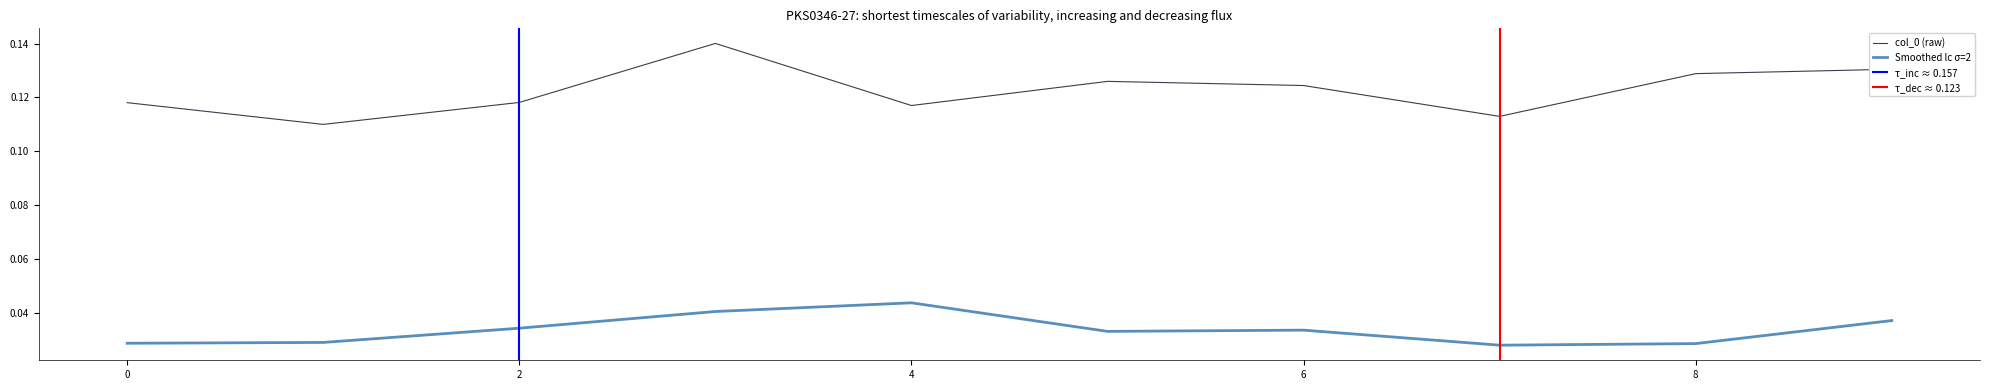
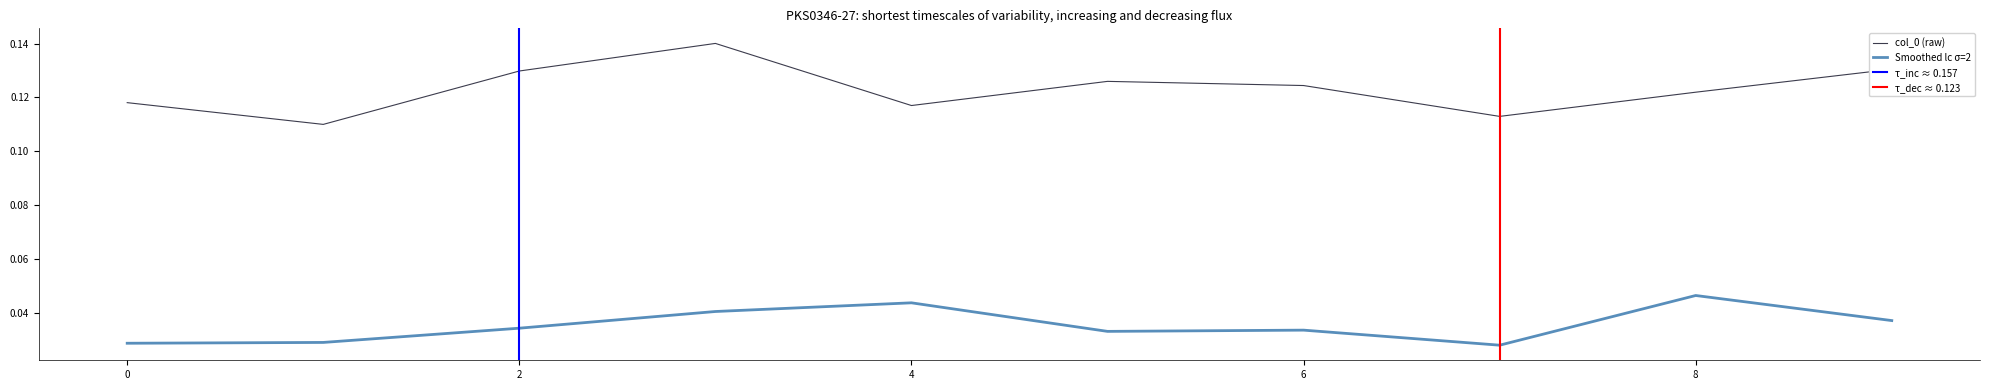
col_0 (raw), 2: 0.118 -> 0.130
col_0 (raw), 8: 0.129 -> 0.122
Smoothed lc σ=2, 8: 0.029 -> 0.047
